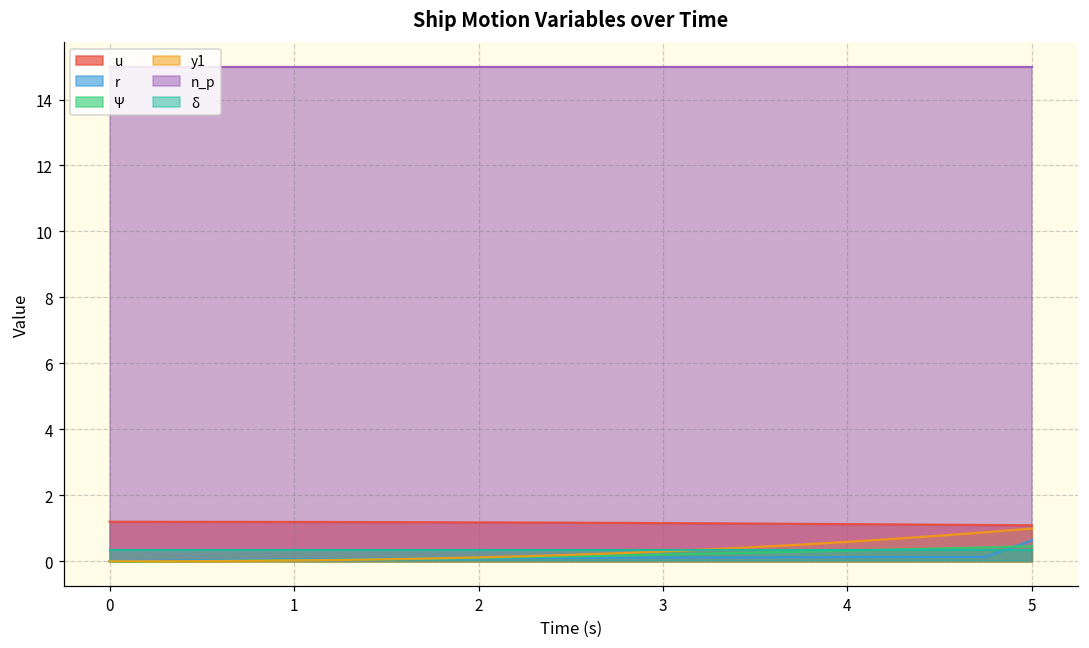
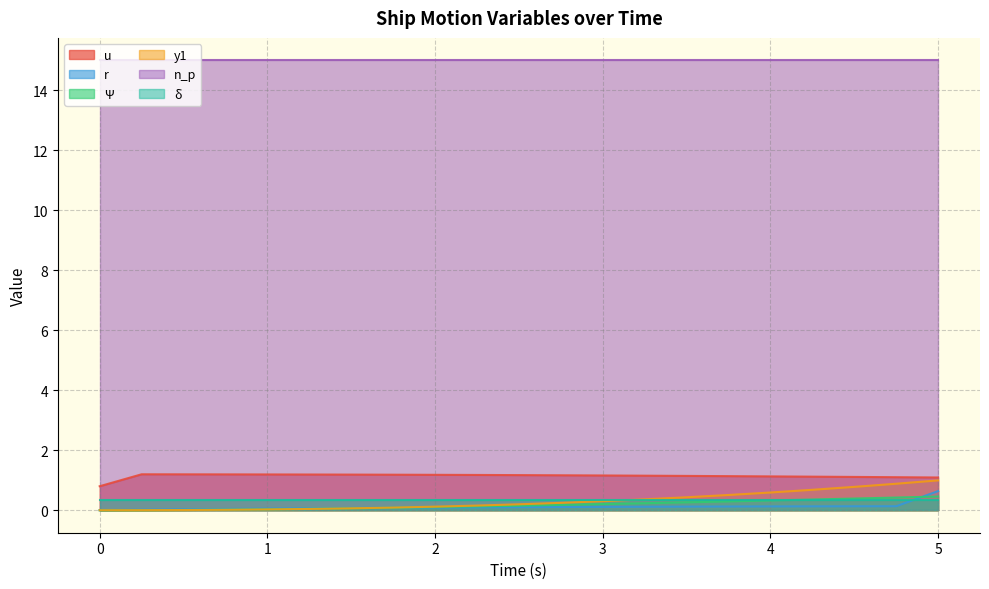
u, 0: 1.2 -> 0.8
